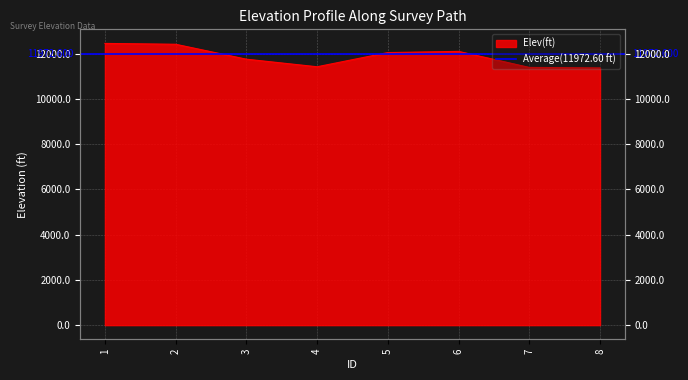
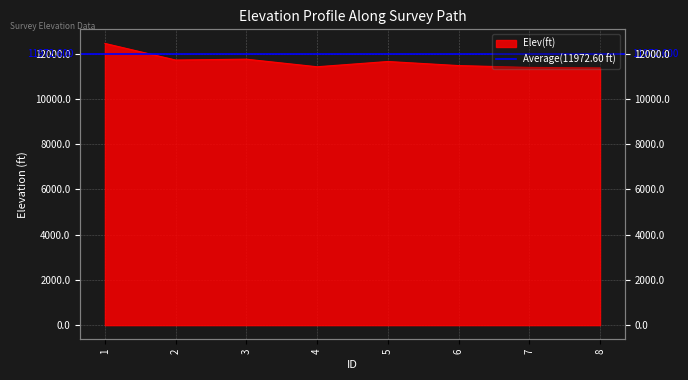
2: 12400 -> 11700
5: 12000 -> 11600
6: 12100 -> 11500
